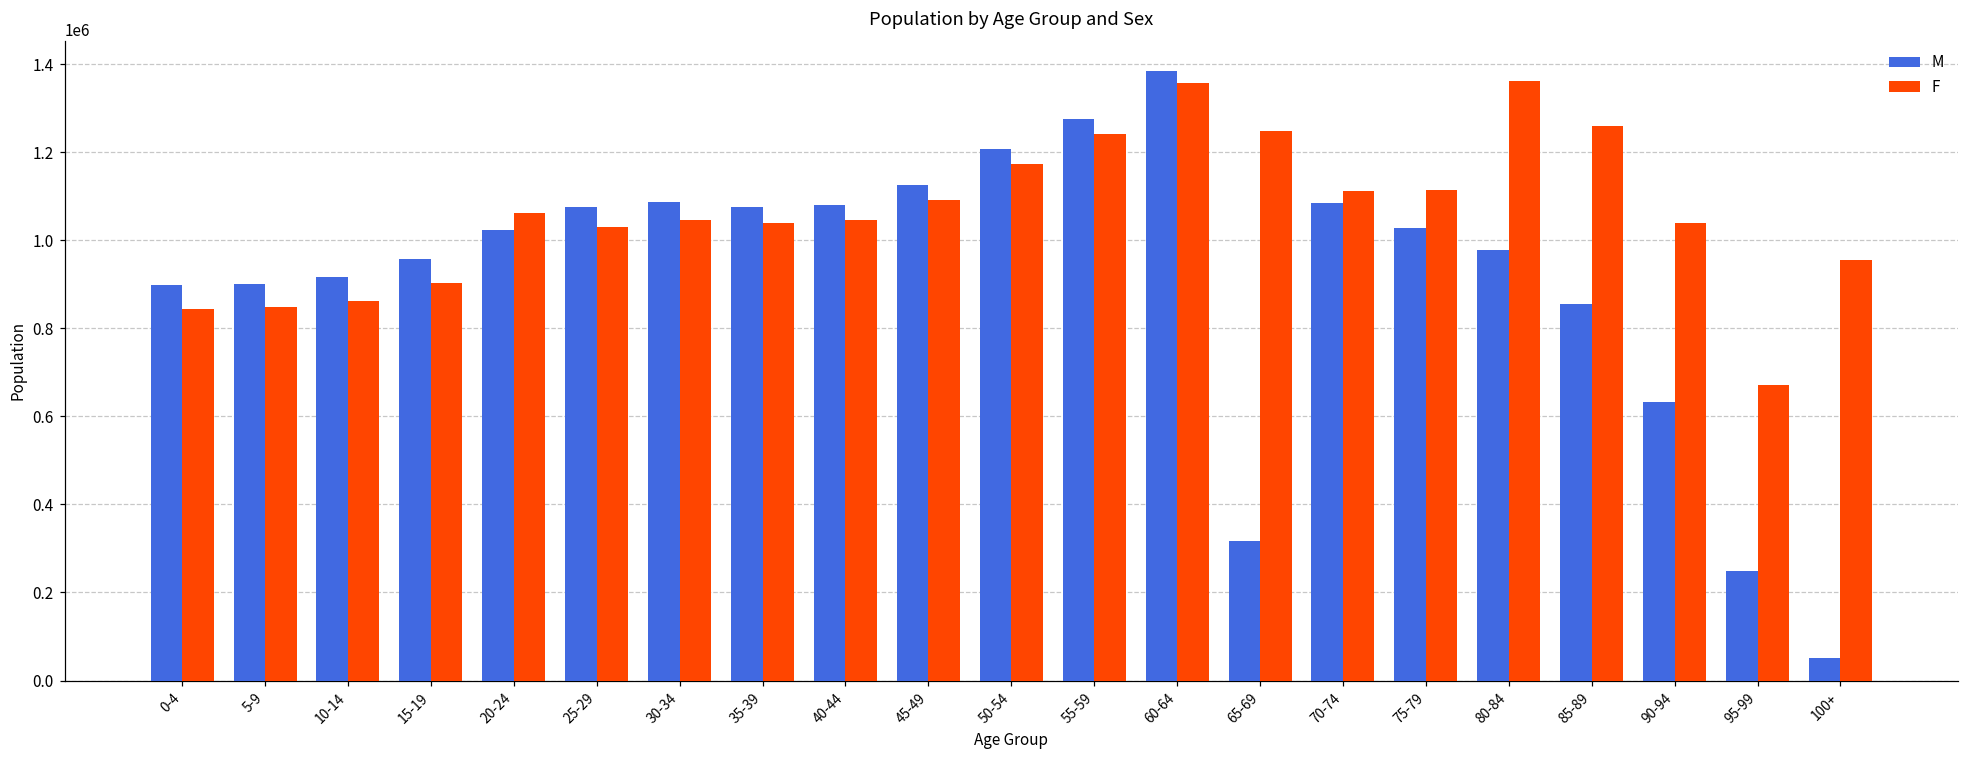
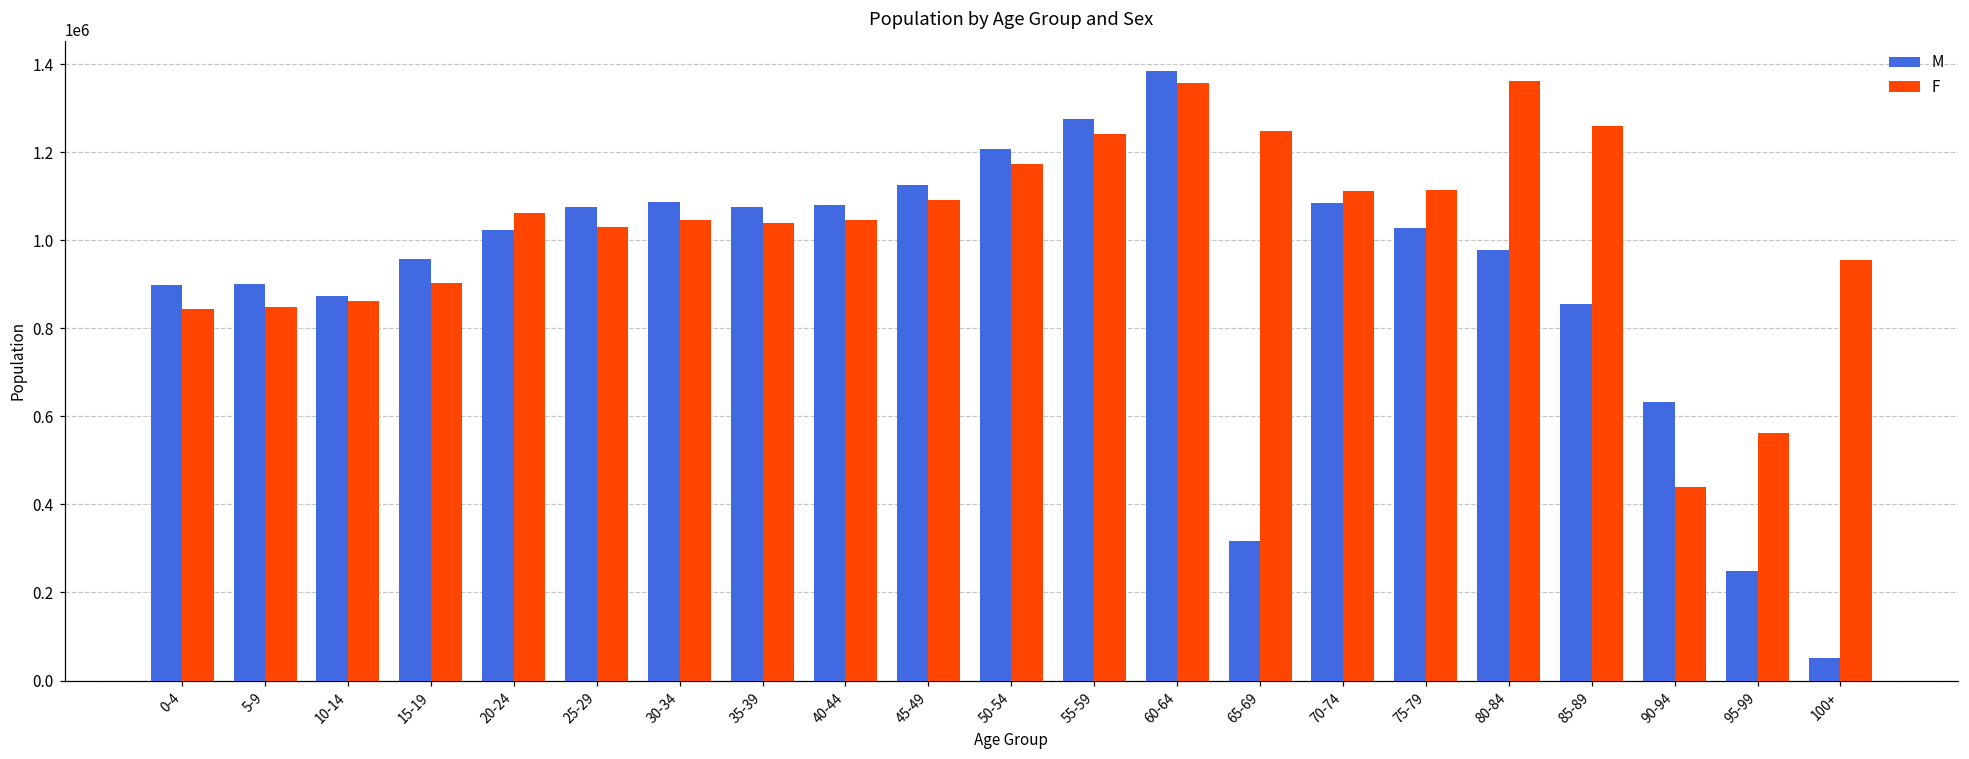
M, 10-14: 920000 -> 870000
F, 90-94: 1040000 -> 440000
F, 95-99: 670000 -> 560000
